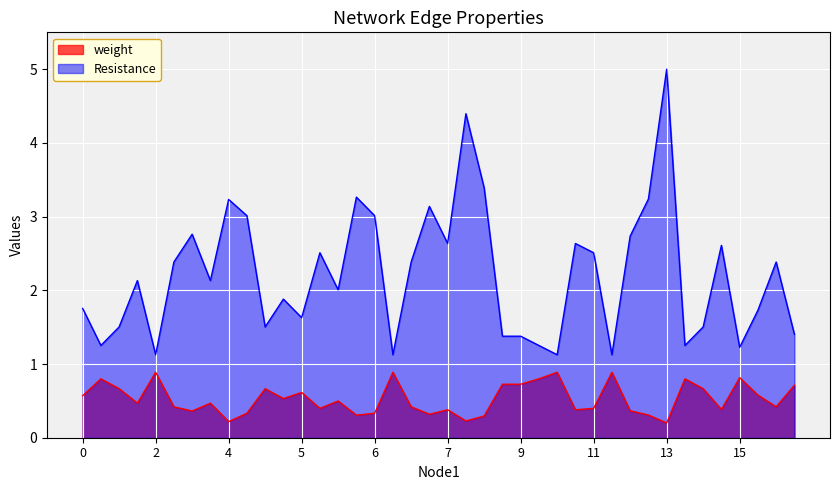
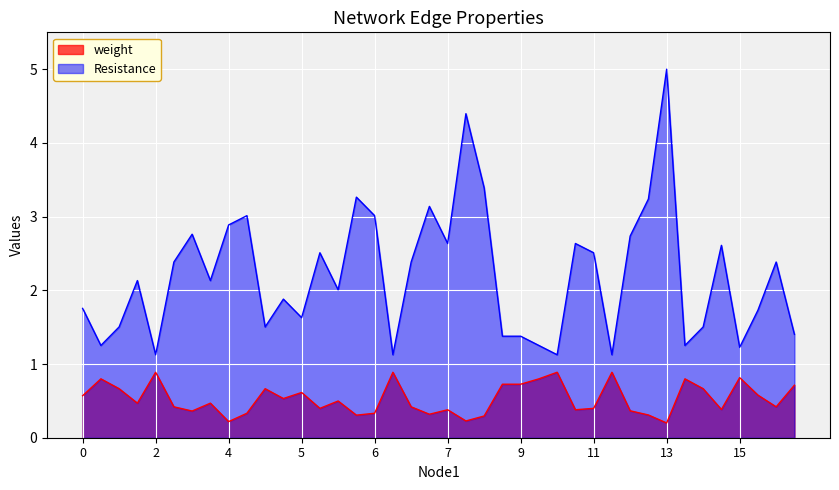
Resistance, 4: 3.2 -> 2.9
